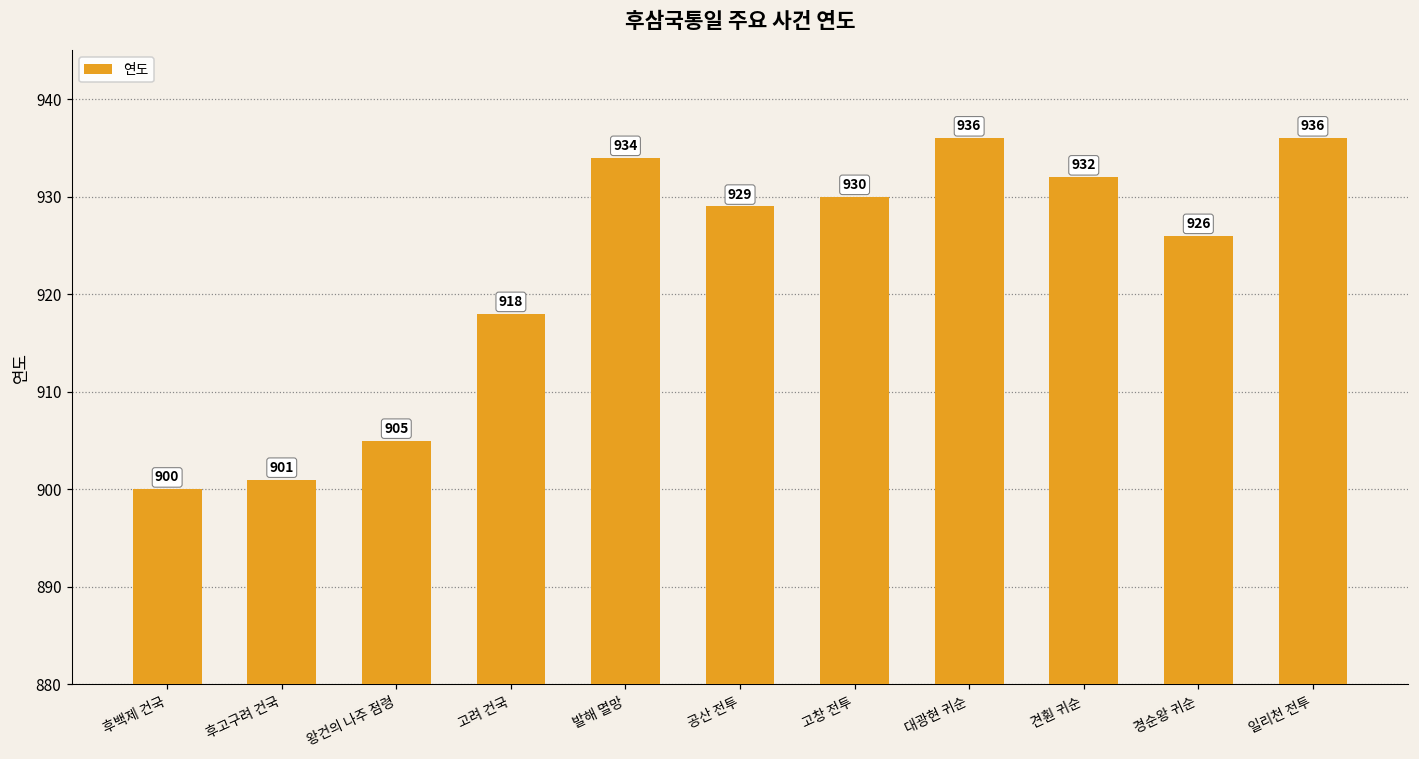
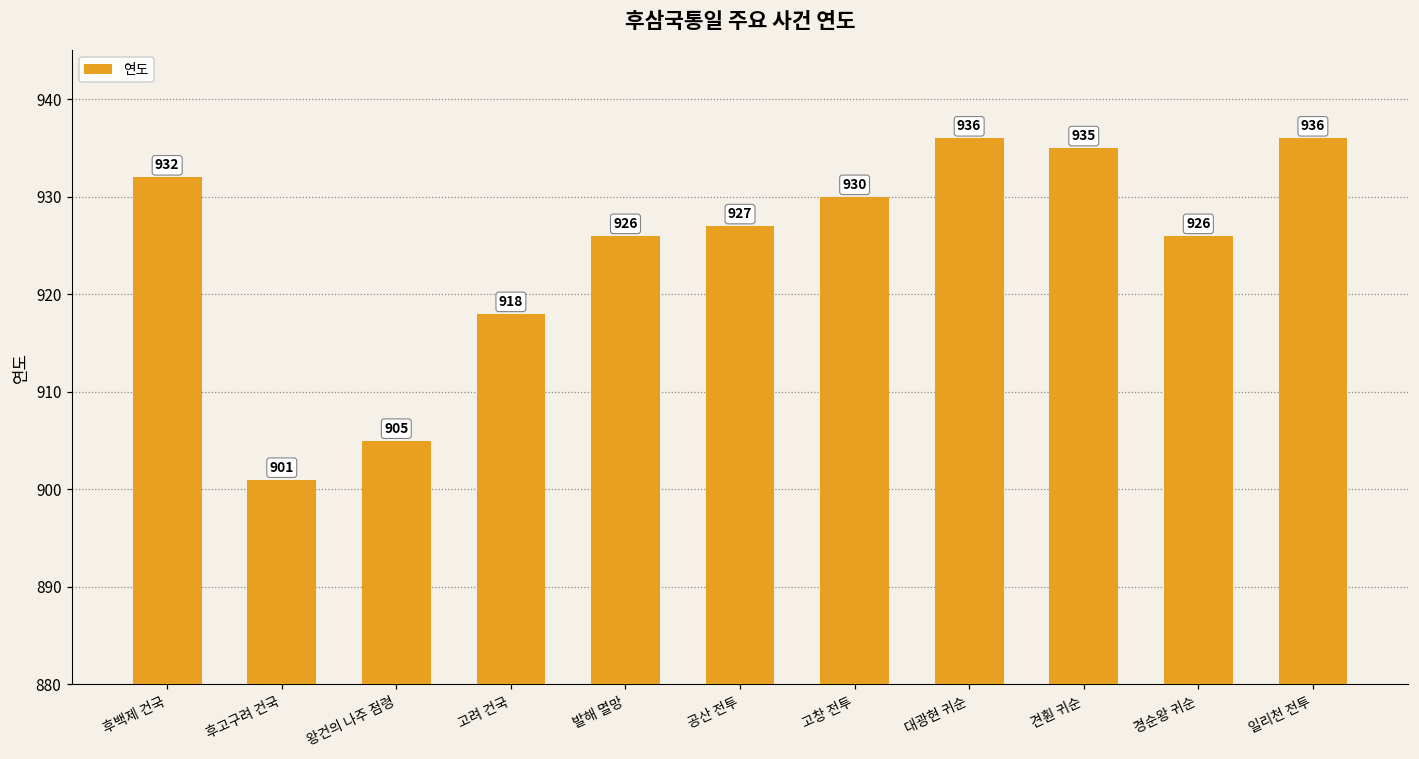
후백제 건국: 900 -> 932
발해 멸망: 934 -> 926
공산 전투: 929 -> 927
견훤 귀순: 932 -> 935
